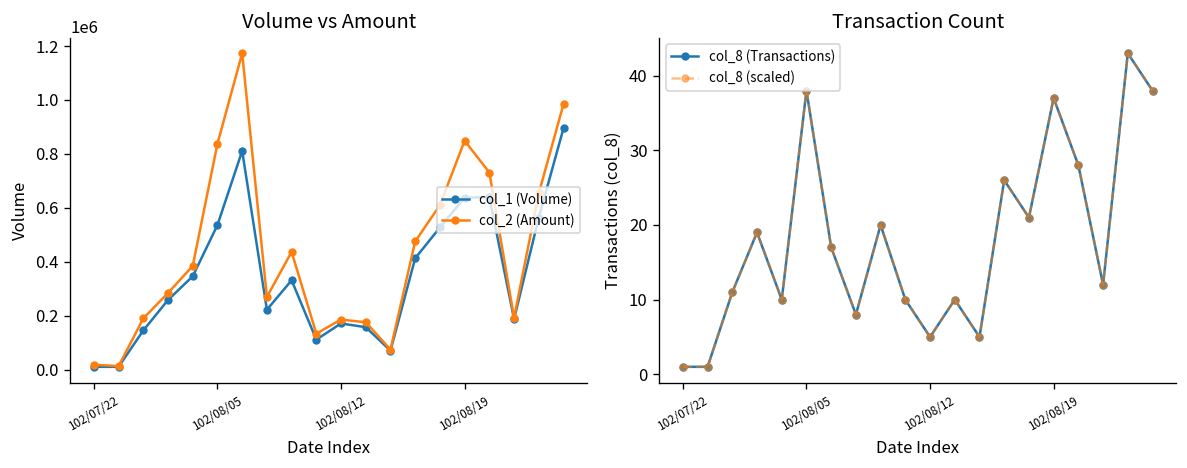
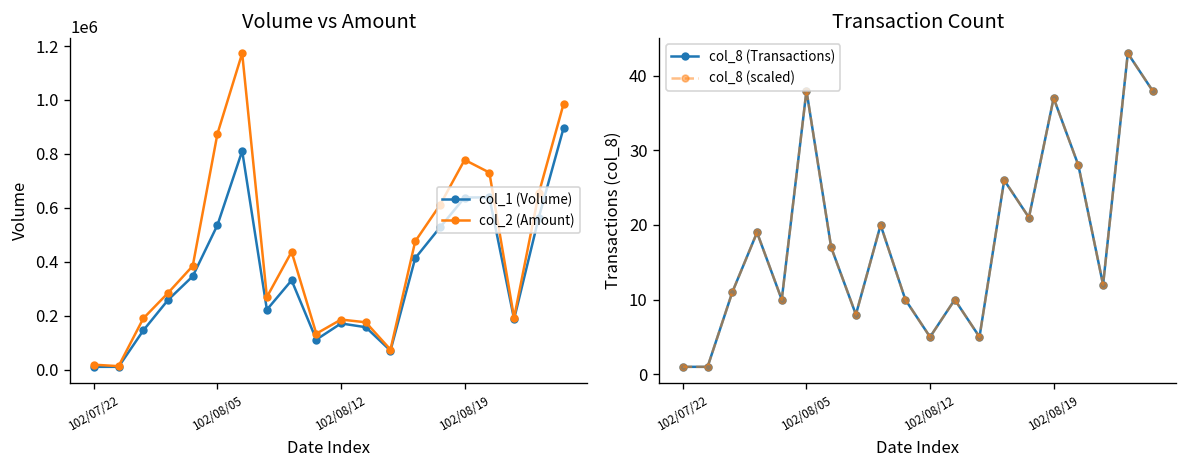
Volume vs Amount, col_2 (Amount), 102/08/05: 840000 -> 870000
Volume vs Amount, col_2 (Amount), 102/08/19: 850000 -> 780000
